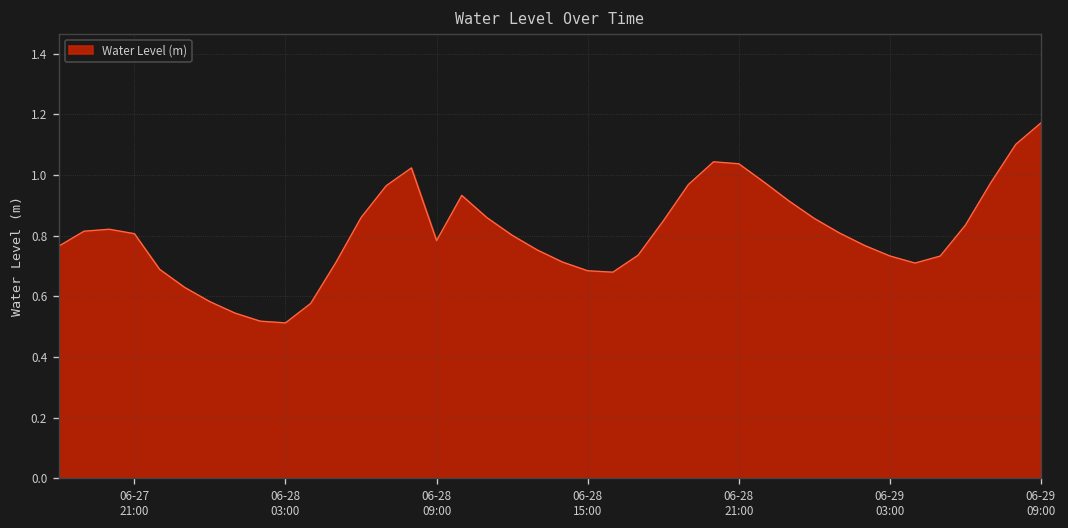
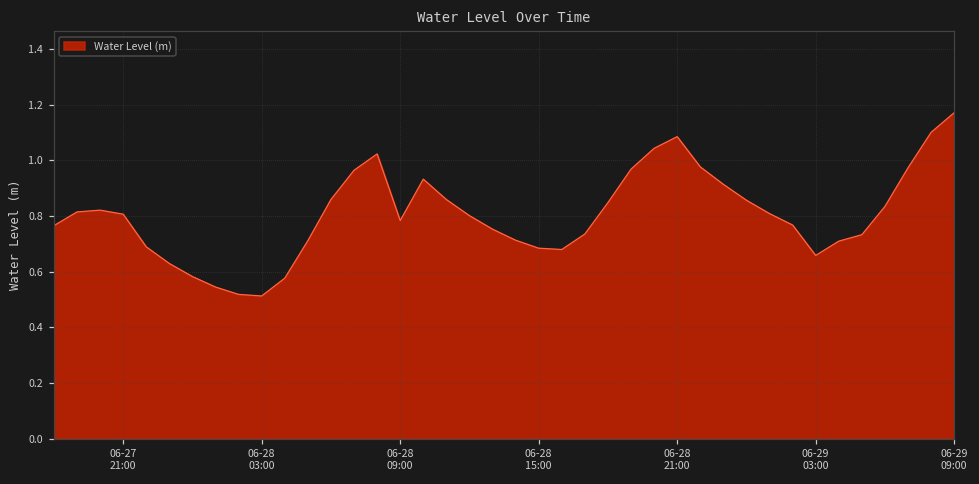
06-28 21:00: 1.04 -> 1.09
06-29 03:00: 0.73 -> 0.66
